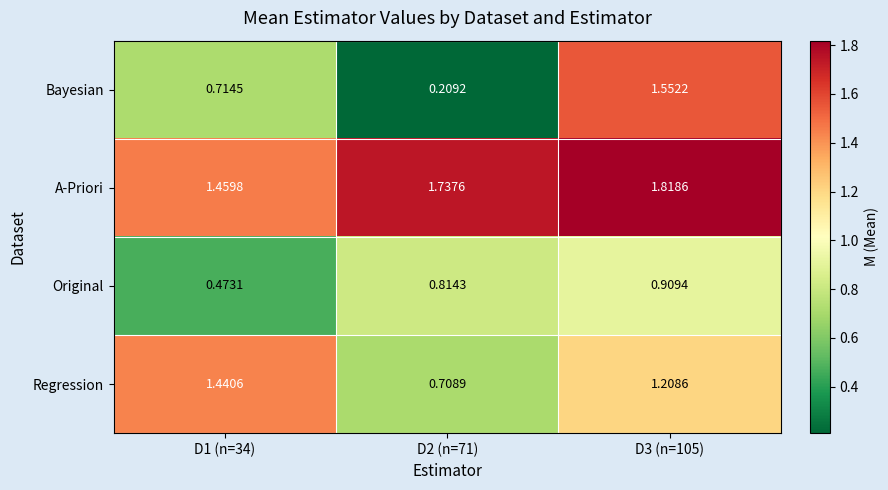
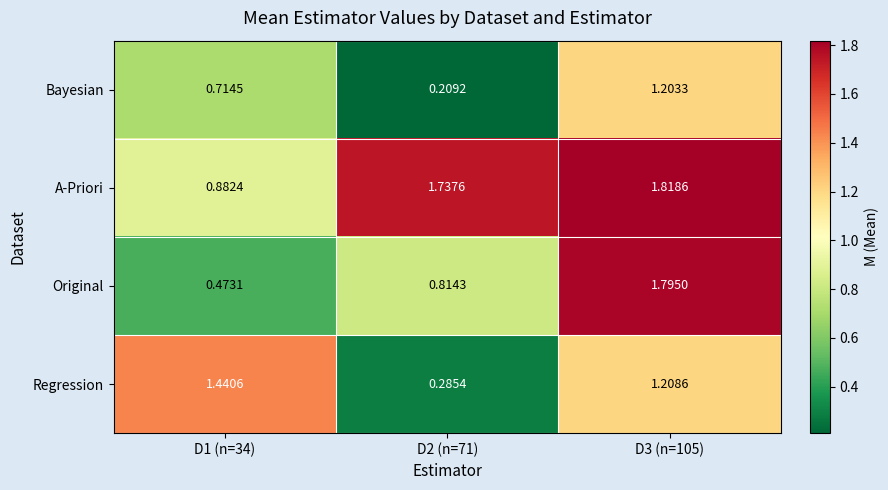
Bayesian, D3 (n=105): 1.5522 -> 1.2033
A-Priori, D1 (n=34): 1.4598 -> 0.8824
Original, D3 (n=105): 0.9094 -> 1.7950
Regression, D2 (n=71): 0.7089 -> 0.2854
